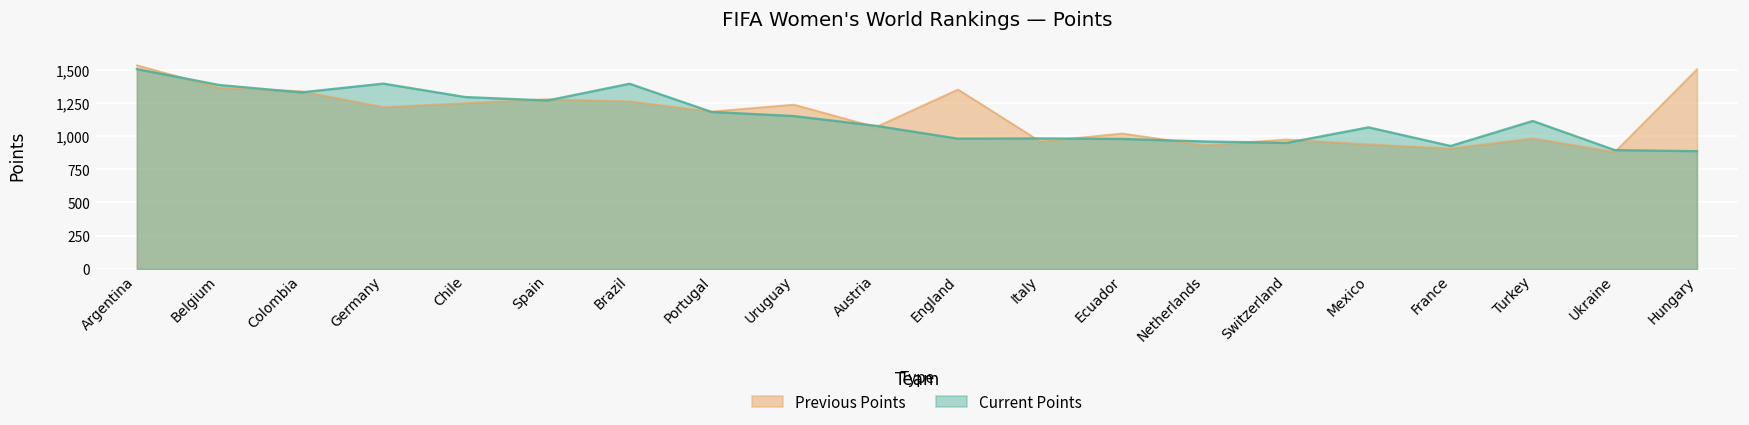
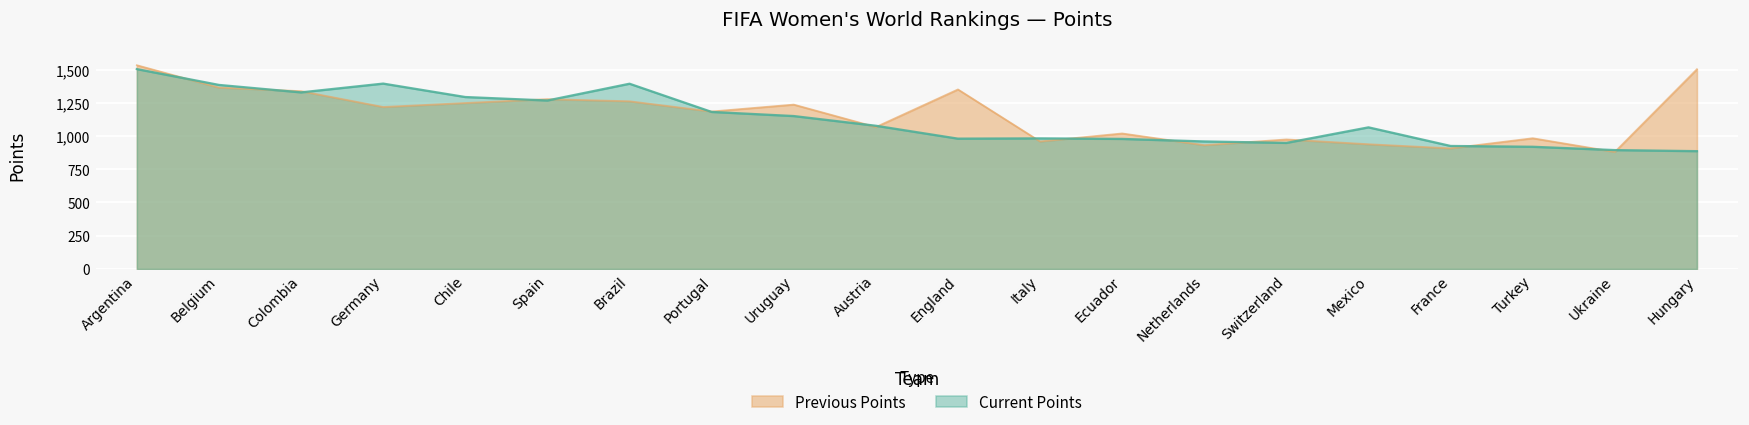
Current Points, Turkey: 1,110 -> 920
